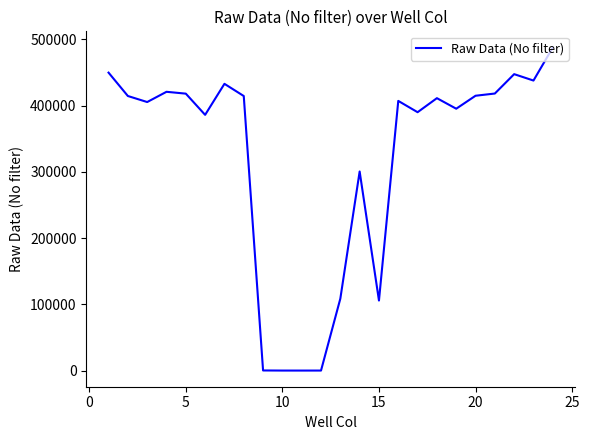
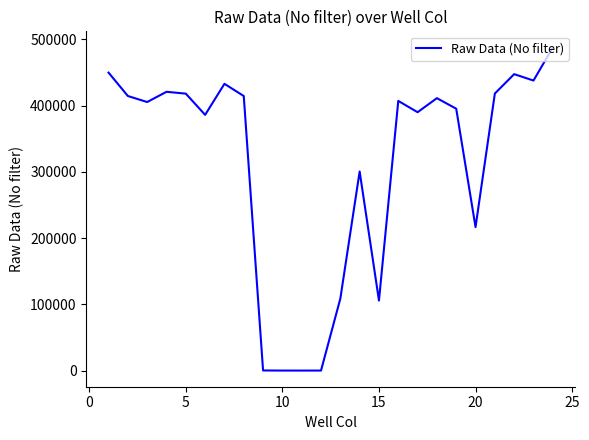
20: 410000 -> 220000
